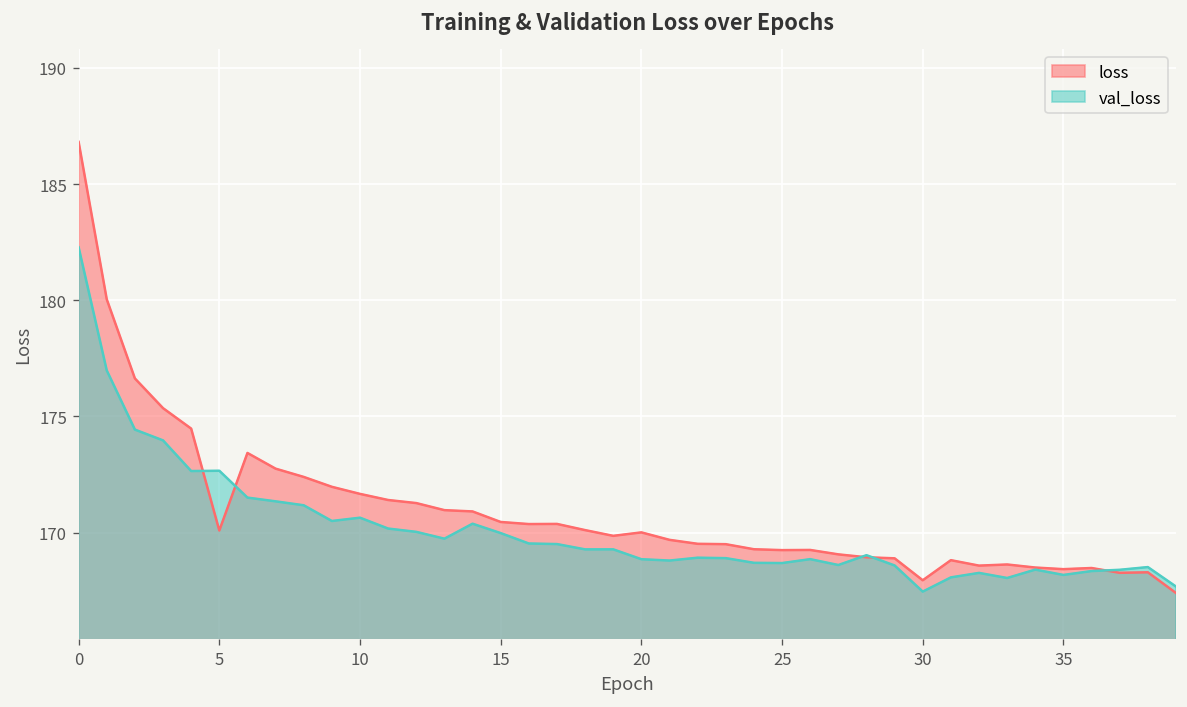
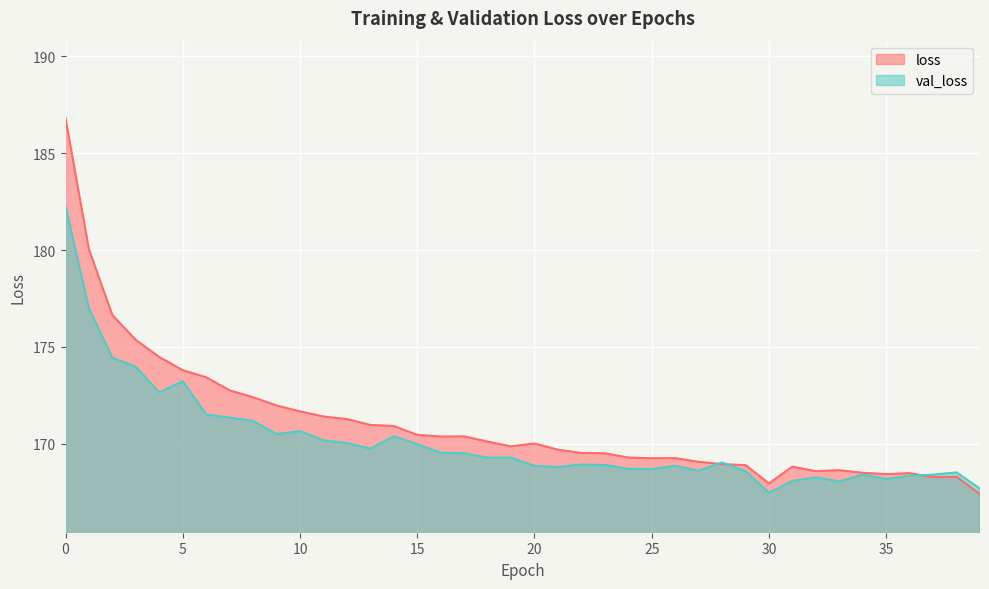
loss, 5: 170.1 -> 173.8
val_loss, 5: 172.7 -> 173.2
